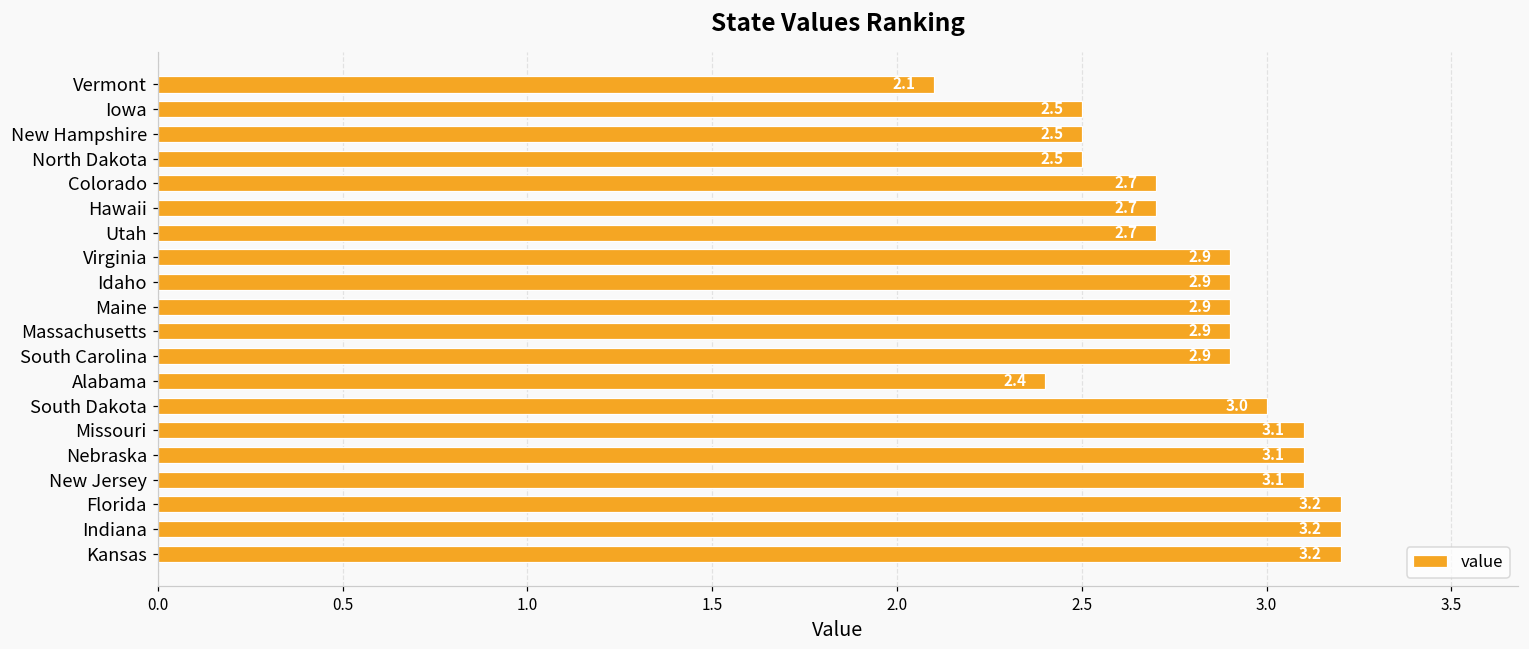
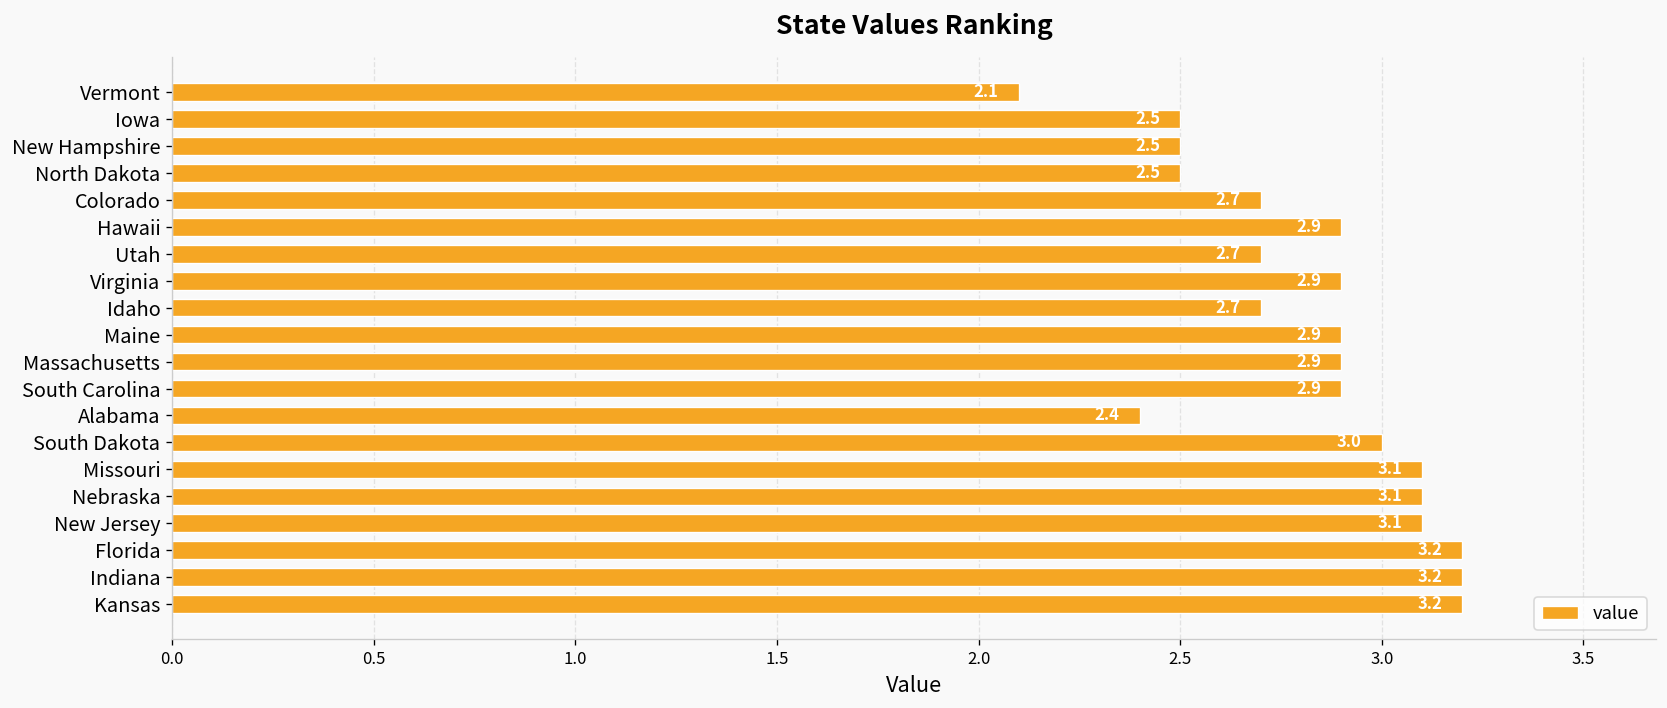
Hawaii: 2.7 -> 2.9
Idaho: 2.9 -> 2.7
